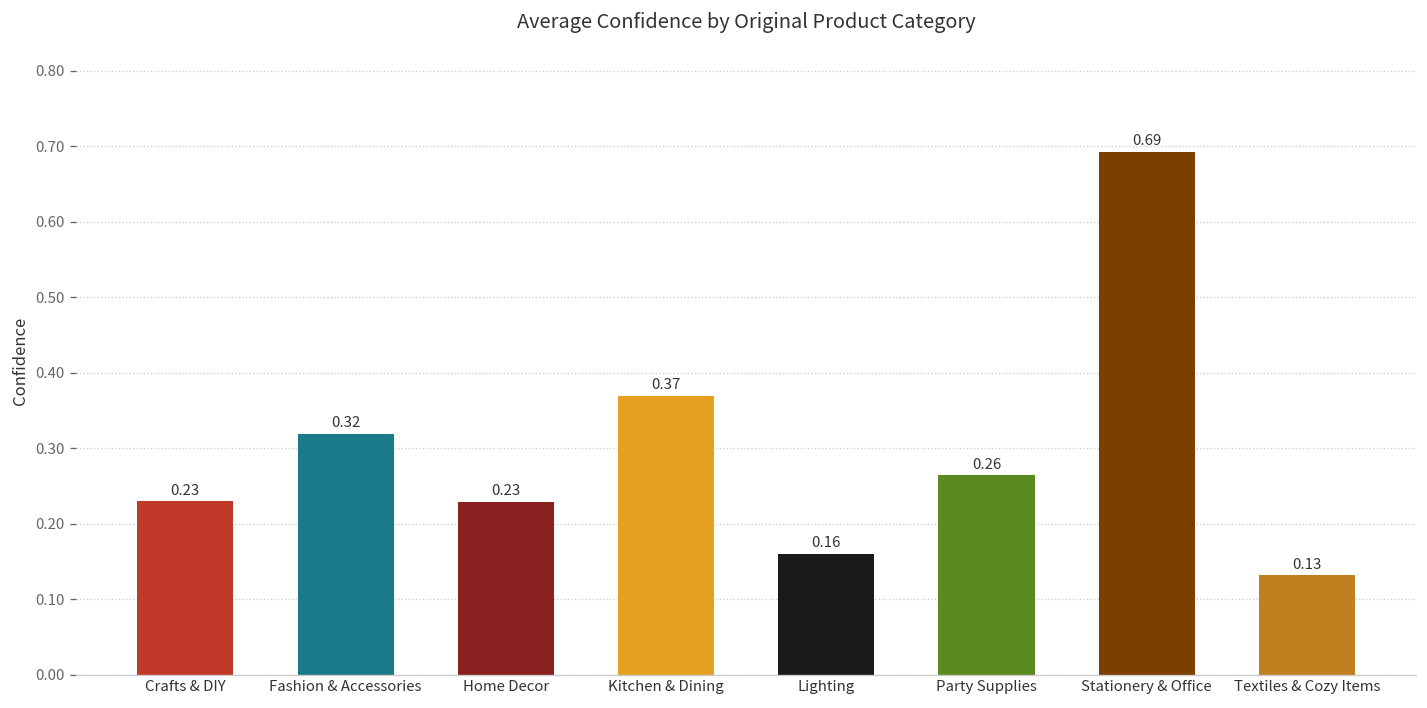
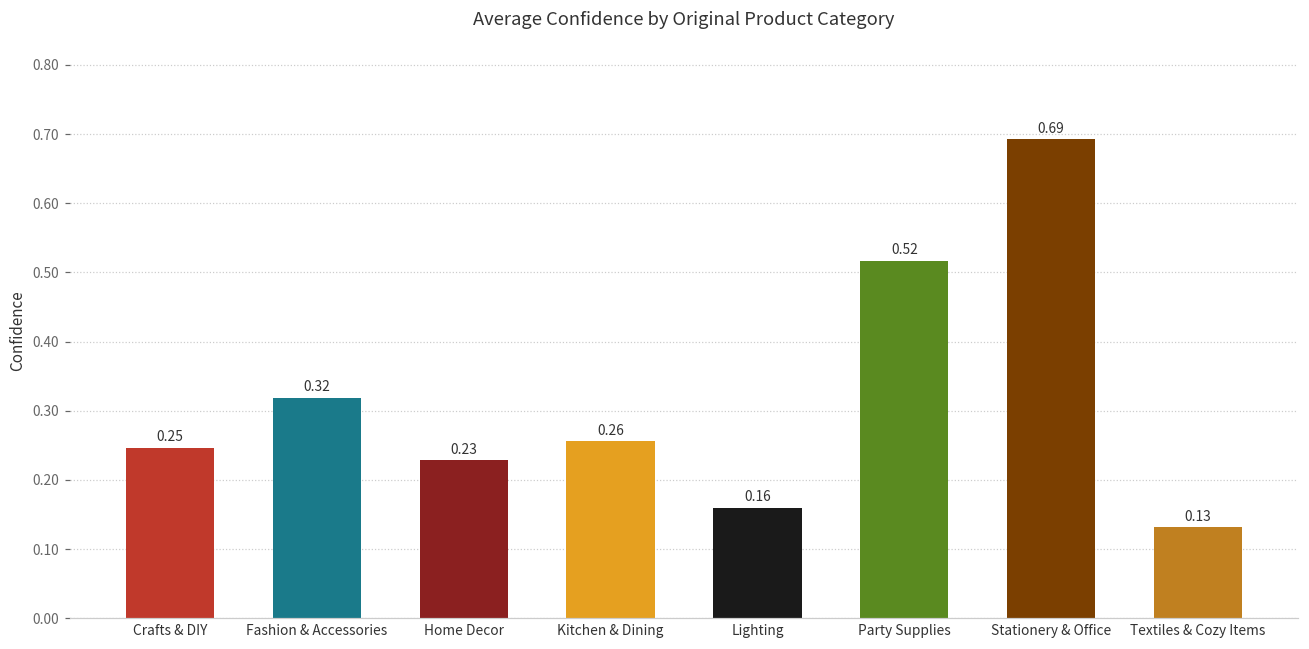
Crafts & DIY: 0.23 -> 0.25
Kitchen & Dining: 0.37 -> 0.26
Party Supplies: 0.26 -> 0.52
